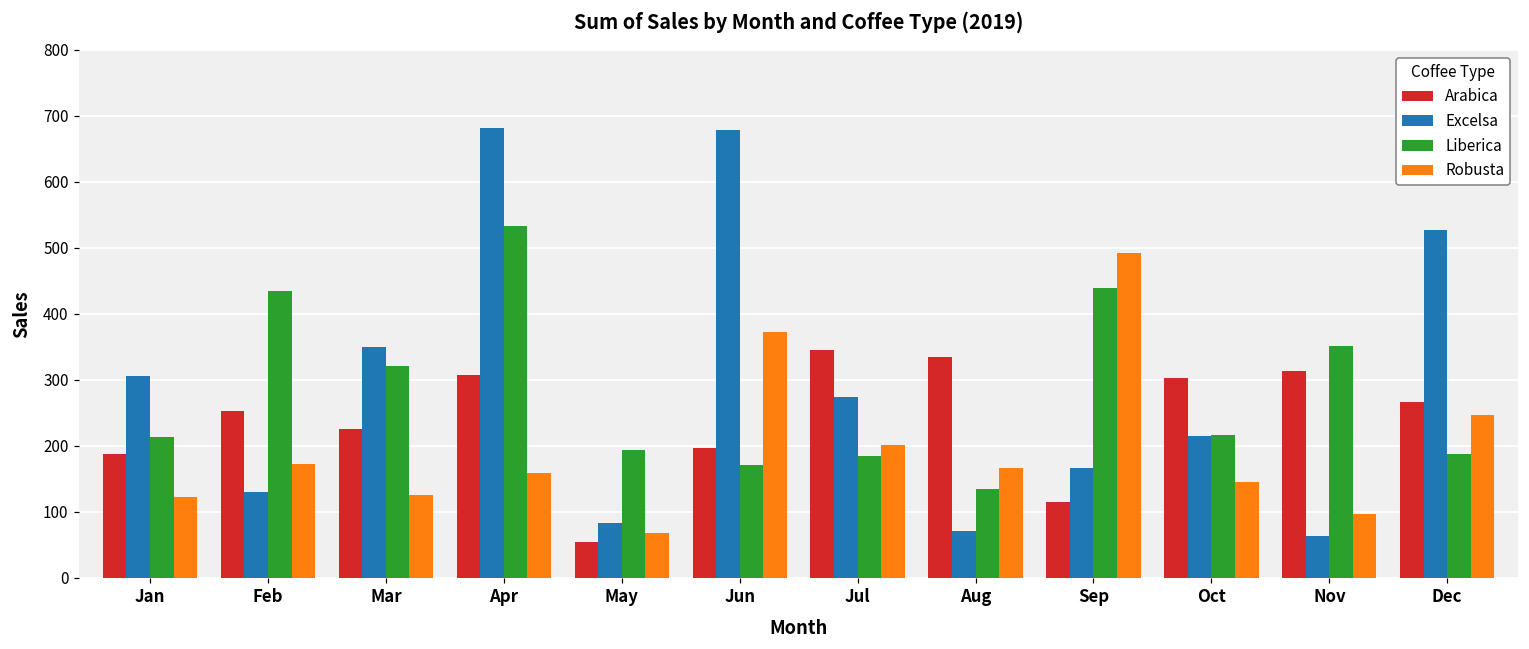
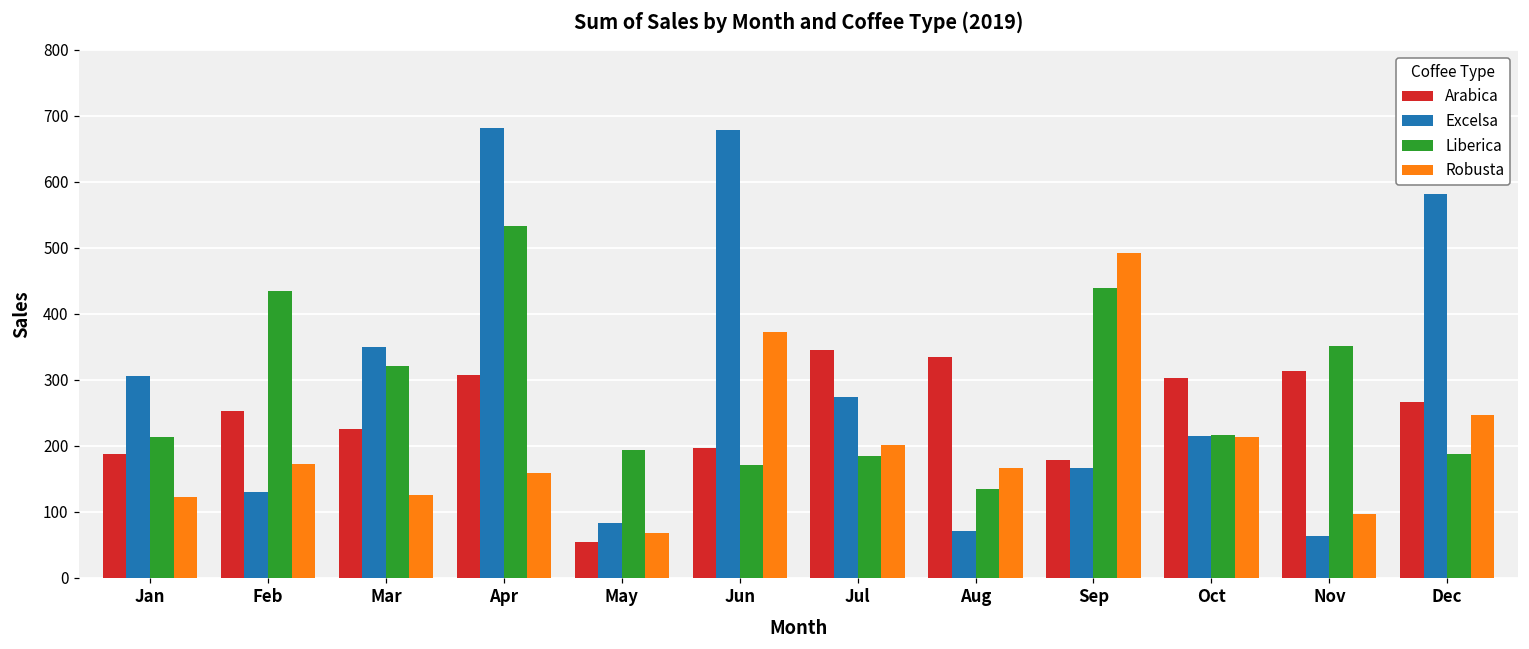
Arabica, Sep: 110 -> 180
Robusta, Oct: 150 -> 210
Excelsa, Dec: 530 -> 580
